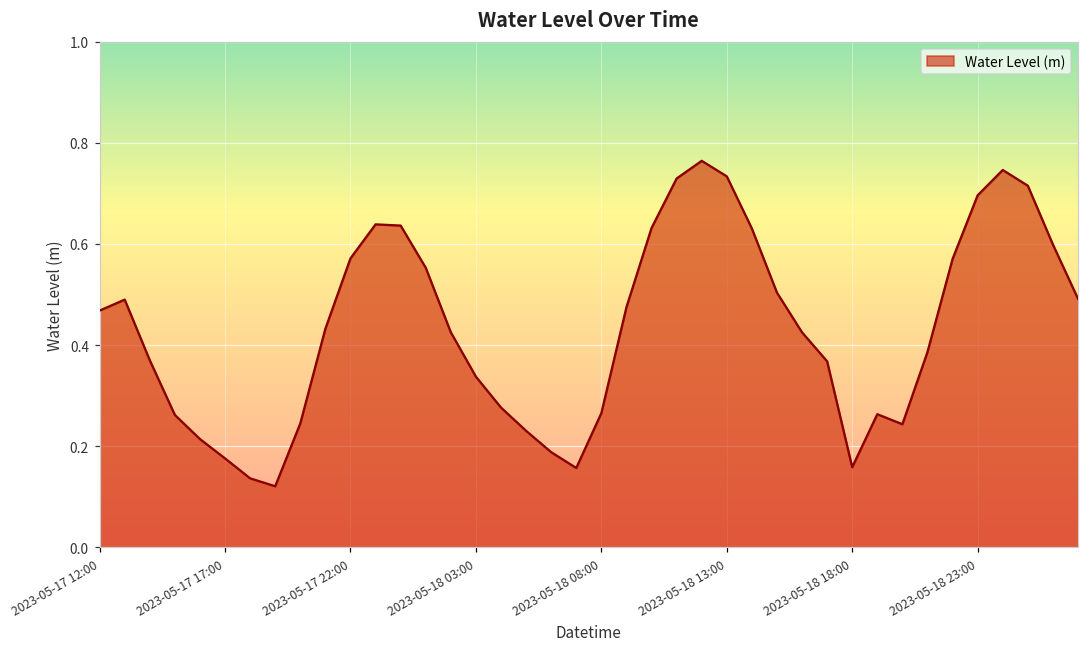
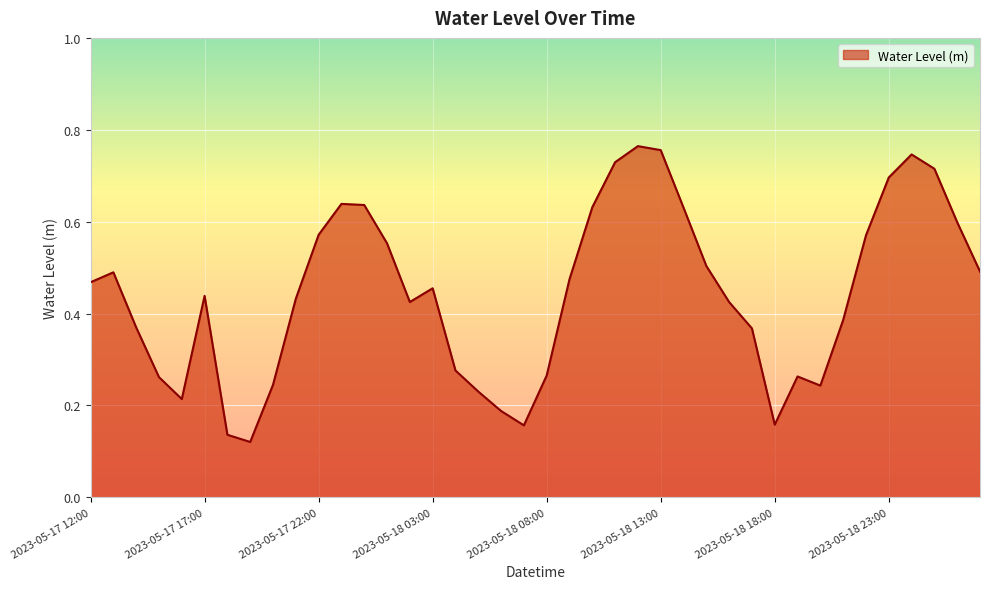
2023-05-17 17:00: 0.18 -> 0.44
2023-05-18 03:00: 0.34 -> 0.46
2023-05-18 13:00: 0.73 -> 0.76
